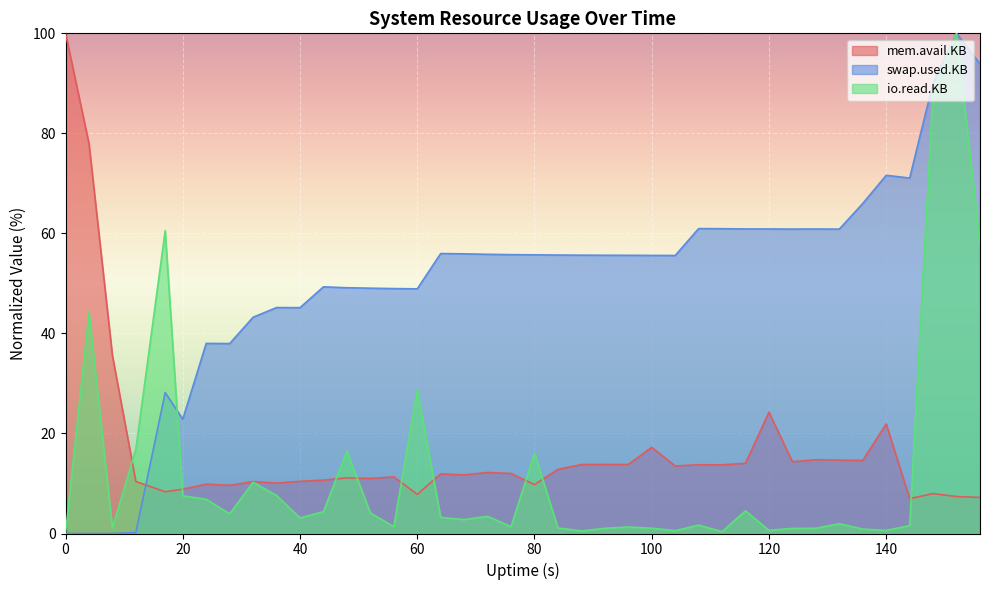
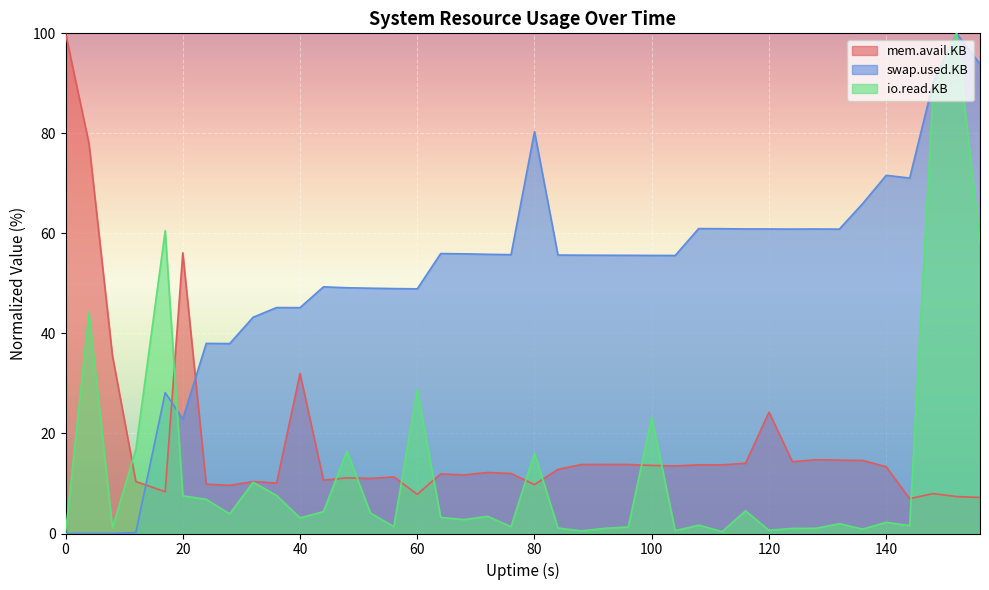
mem.avail.KB, 20: 9 -> 56
mem.avail.KB, 40: 10 -> 32
swap.used.KB, 80: 56 -> 80
mem.avail.KB, 100: 17 -> 14
io.read.KB, 100: 1 -> 23
mem.avail.KB, 140: 22 -> 13
io.read.KB, 140: 1 -> 2
